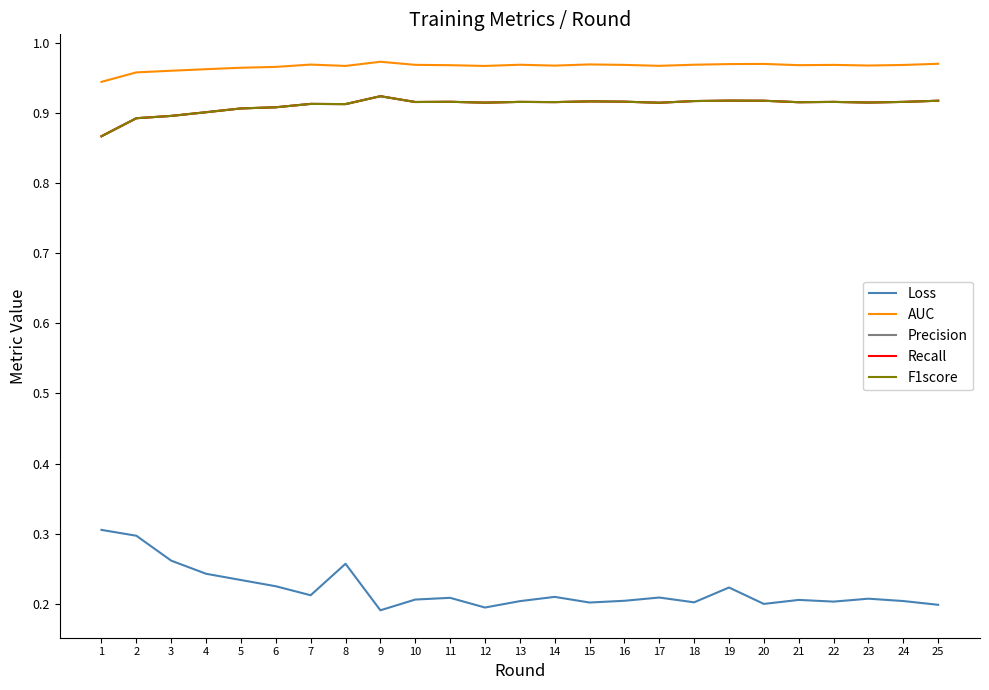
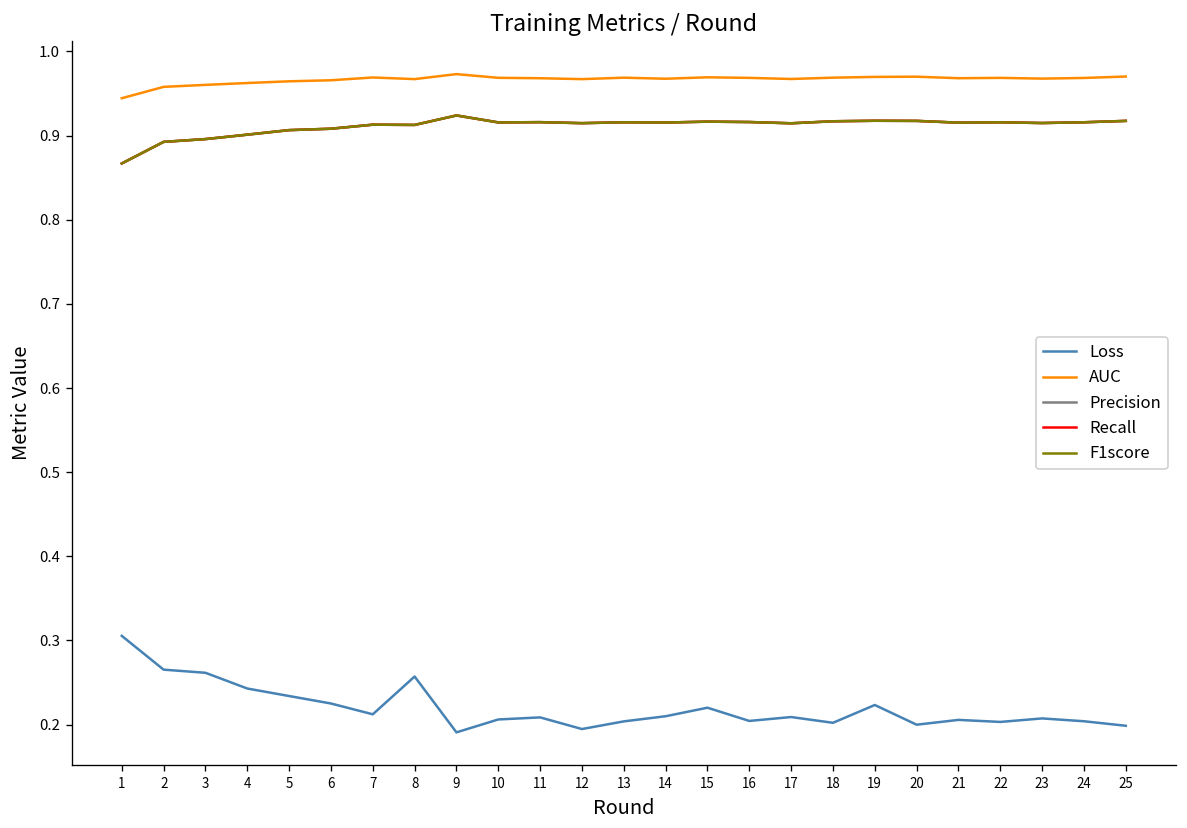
Loss, 2: 0.30 -> 0.27
Loss, 15: 0.20 -> 0.22
